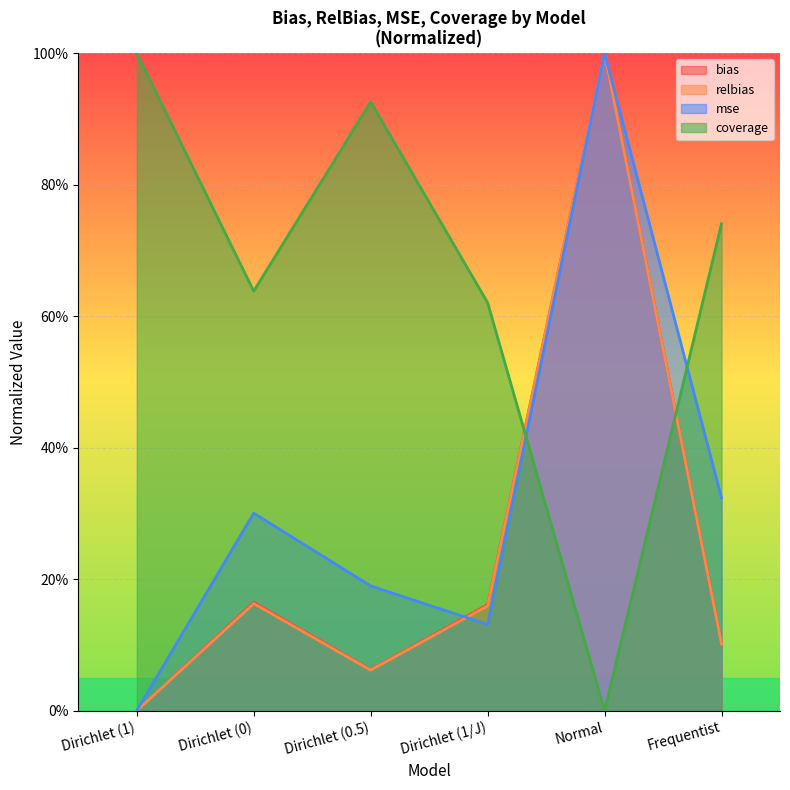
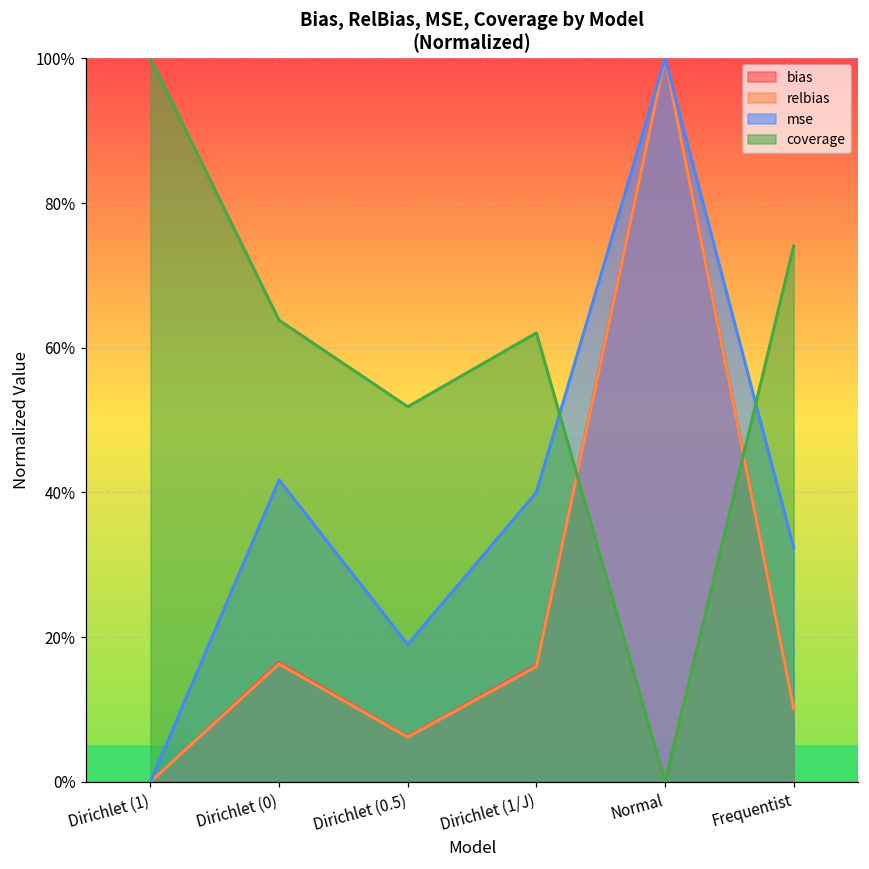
mse, Dirichlet (0): 30% -> 42%
coverage, Dirichlet (0.5): 93% -> 52%
mse, Dirichlet (1/J): 13% -> 40%
